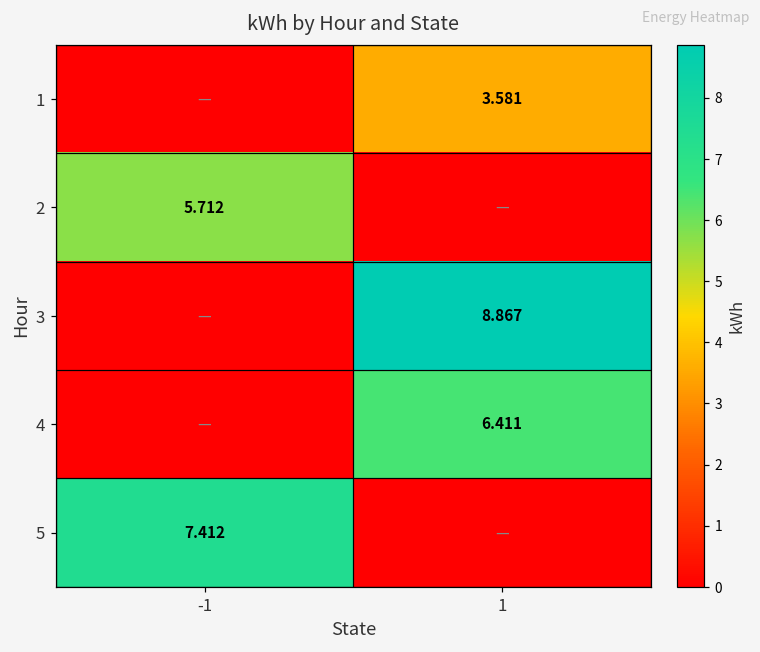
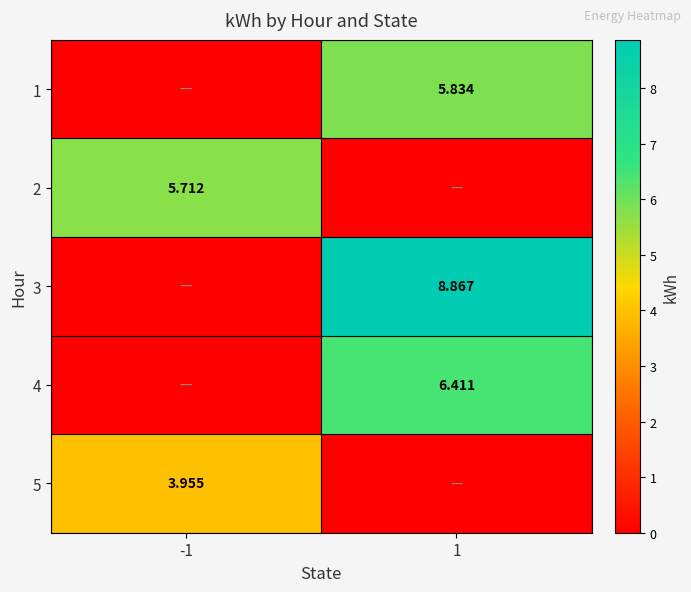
1, 1: 3.581 -> 5.834
5, -1: 7.412 -> 3.955
